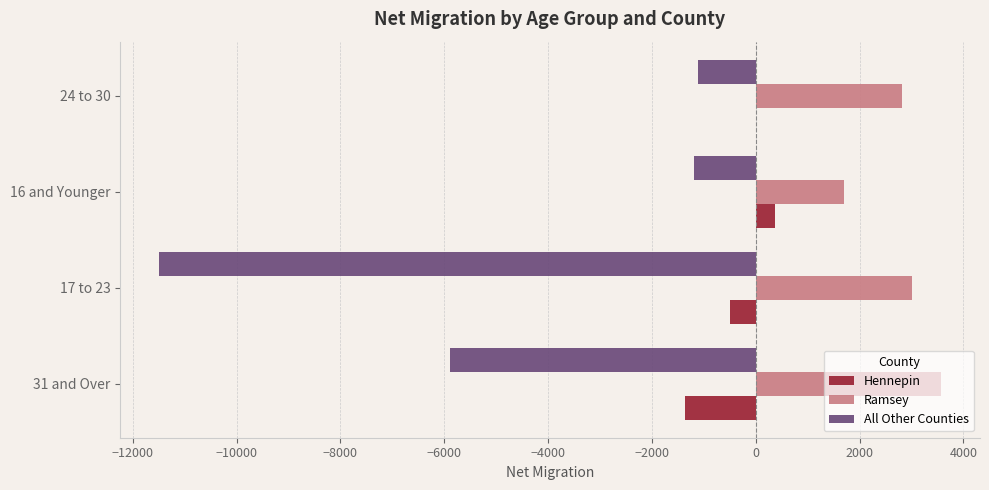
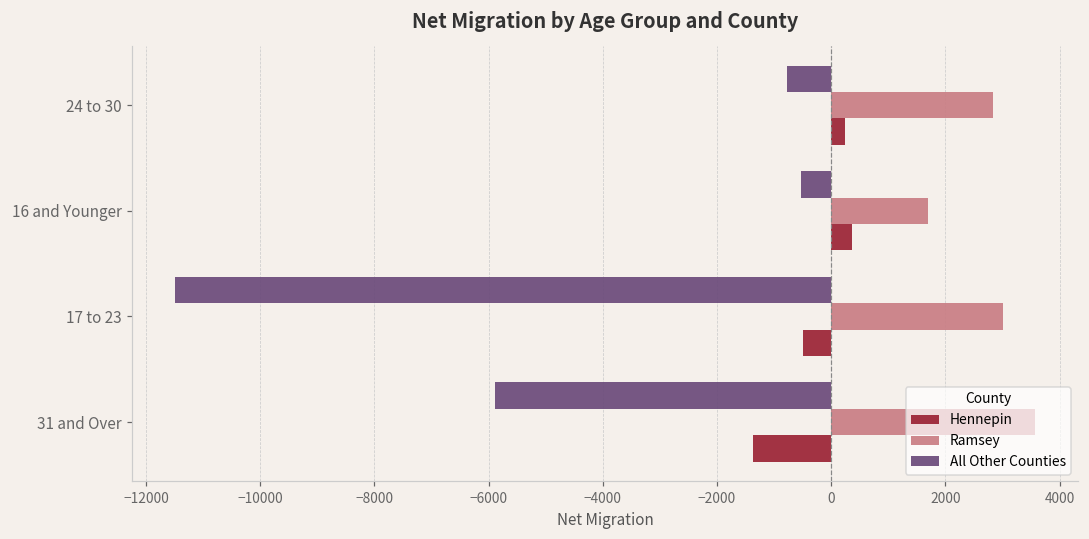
All Other Counties, 24 to 30: -1100 -> -800
Hennepin, 24 to 30: 0 -> 200
All Other Counties, 16 and Younger: -1200 -> -500
